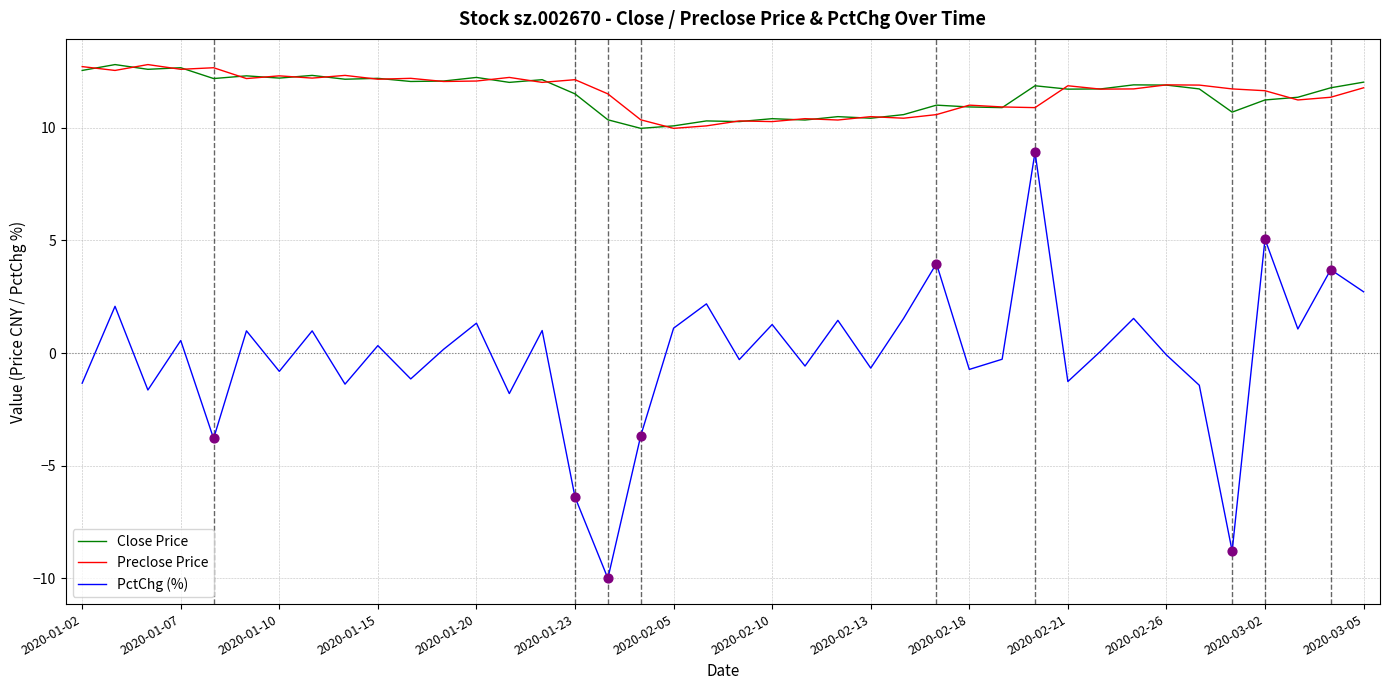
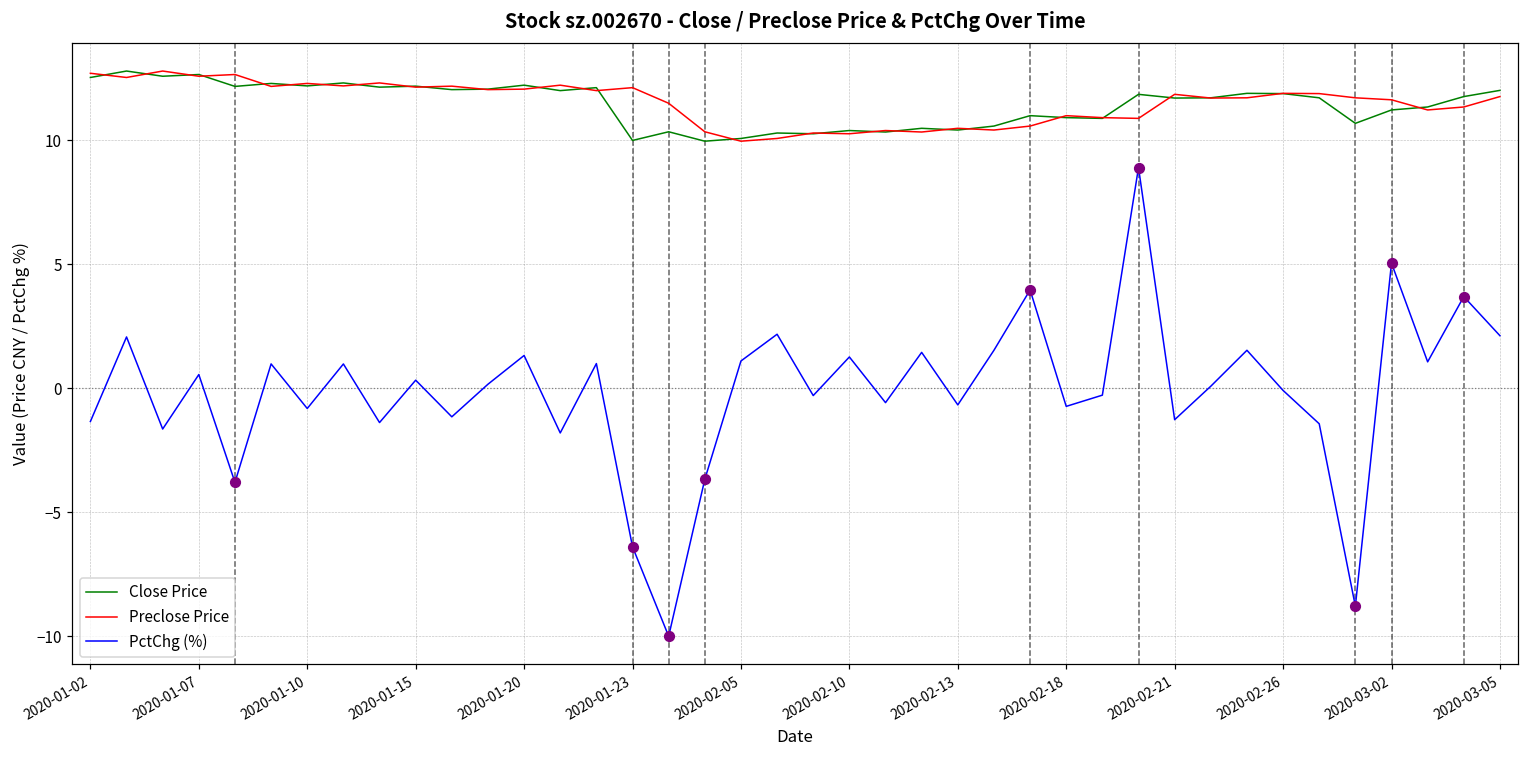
Close Price, 2020-01-23: 11.5 -> 10.0
PctChg (%), 2020-03-05: 2.7 -> 2.1
